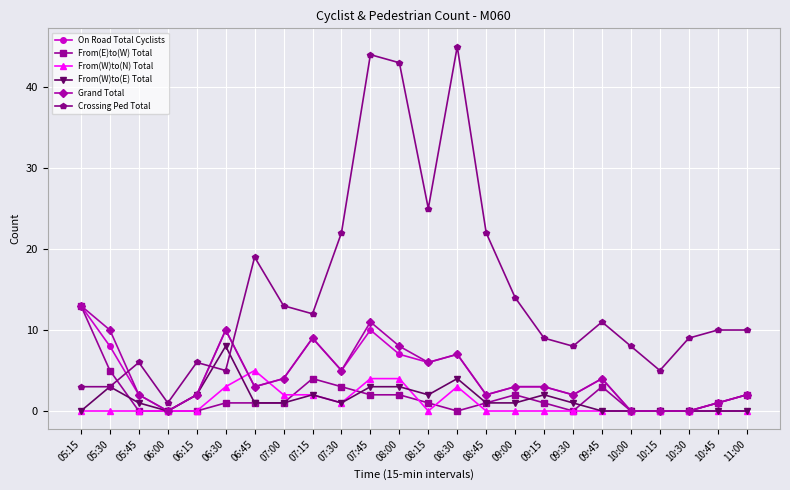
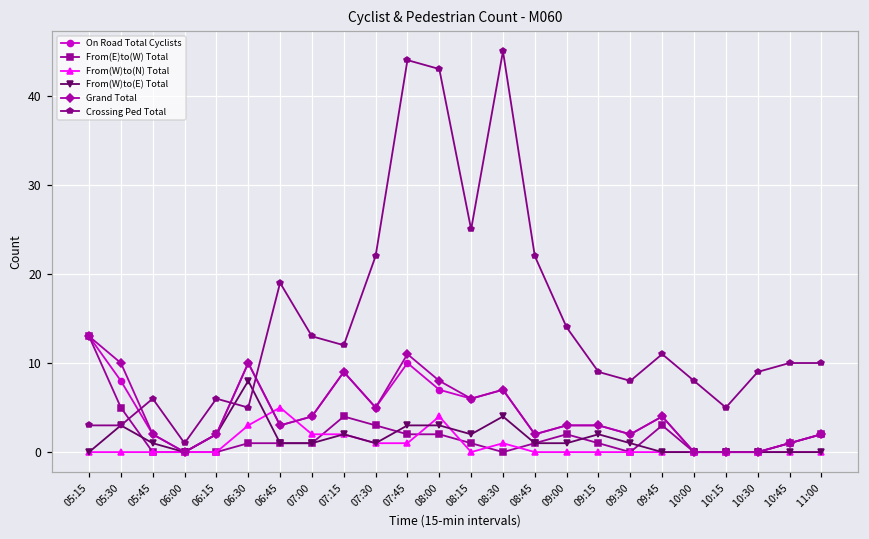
From(W)to(N) Total, 07:45: 4 -> 1
From(W)to(N) Total, 08:30: 3 -> 1
